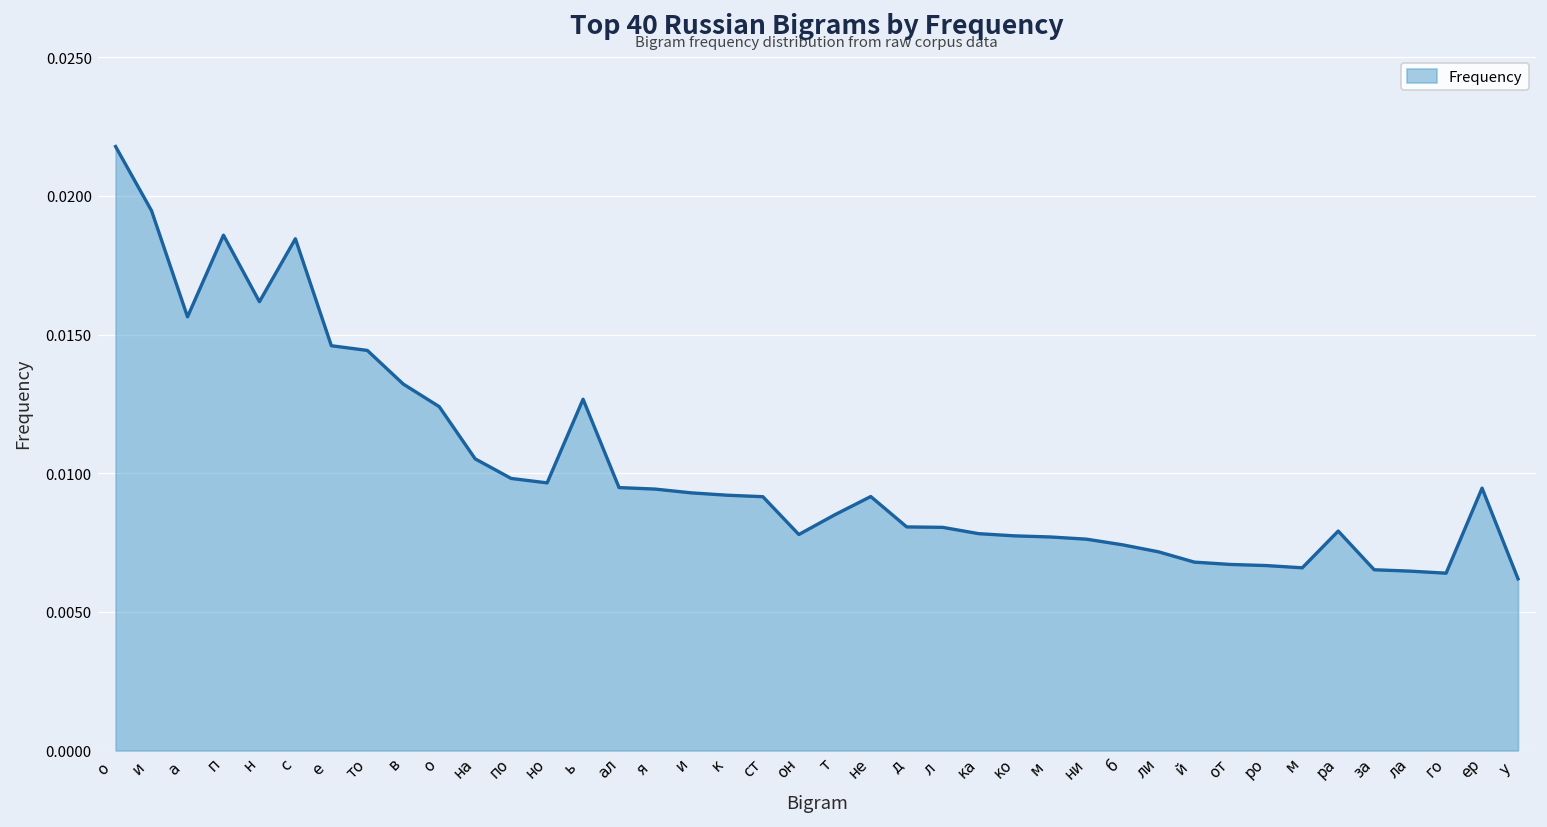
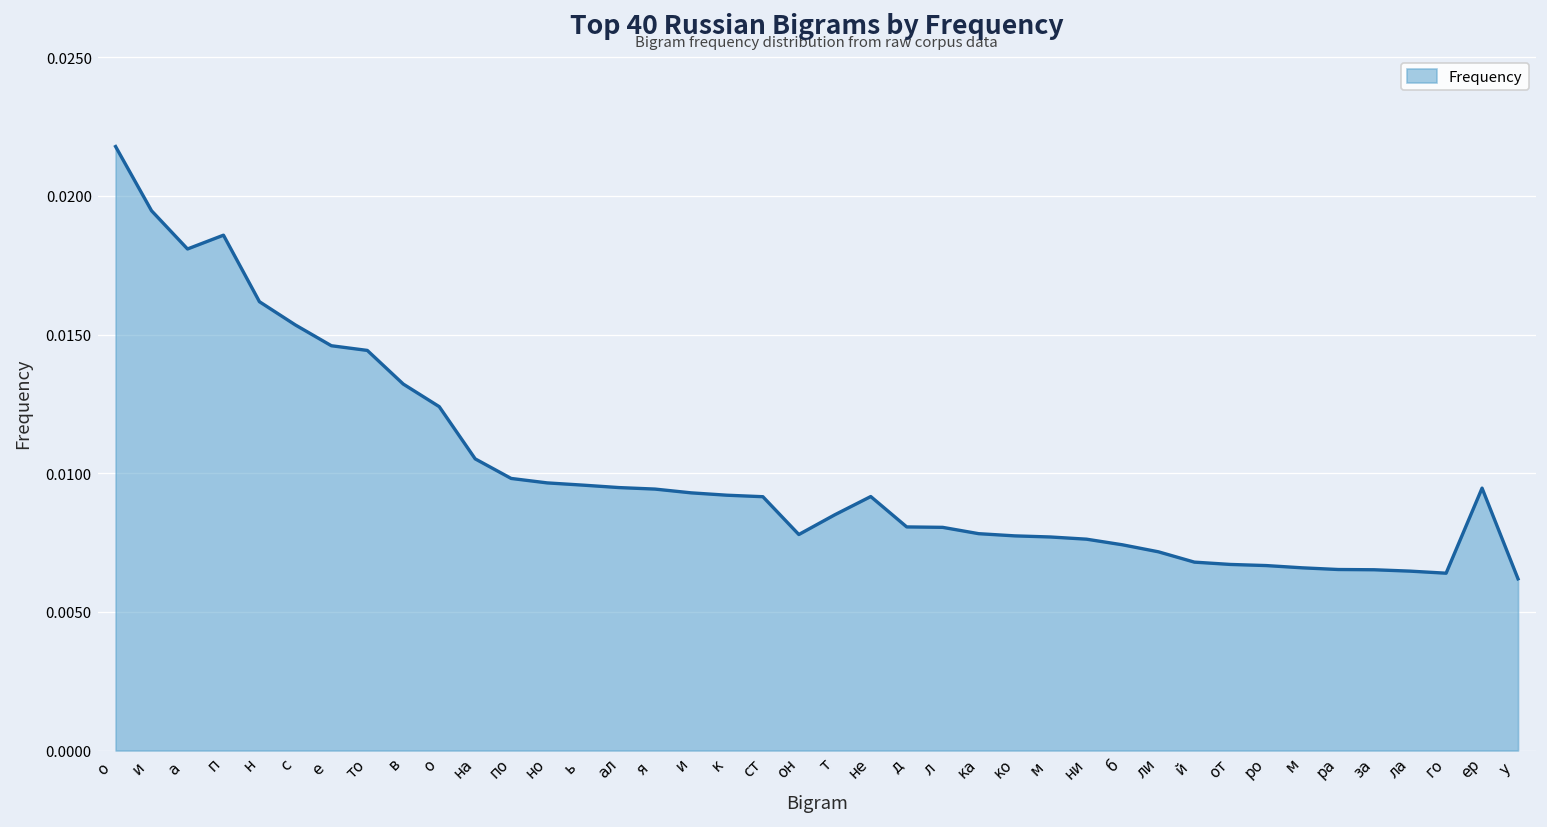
а: 0.0156 -> 0.0181
с: 0.0185 -> 0.0153
ь: 0.0127 -> 0.0096
ра: 0.0079 -> 0.0065
